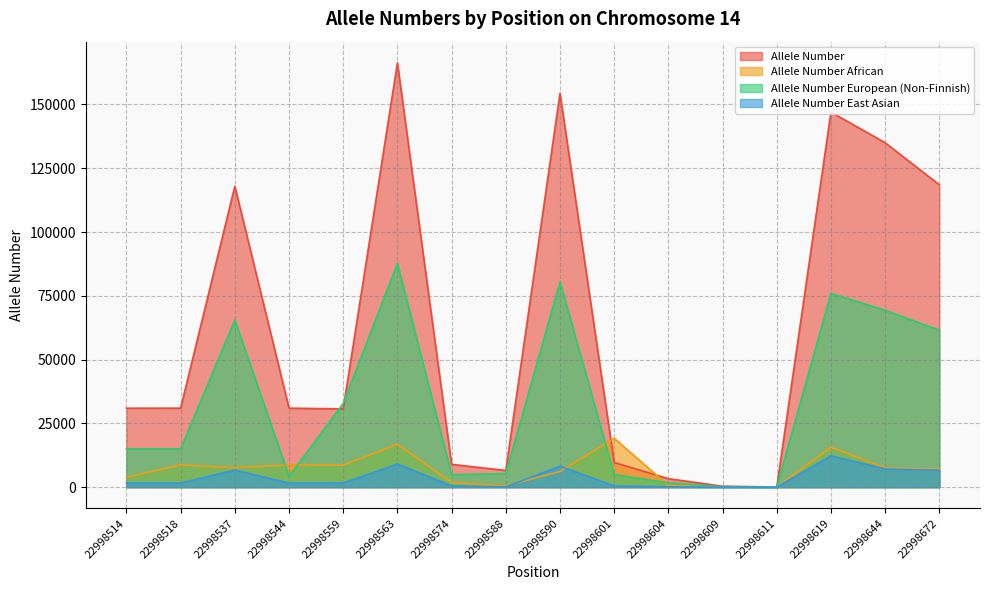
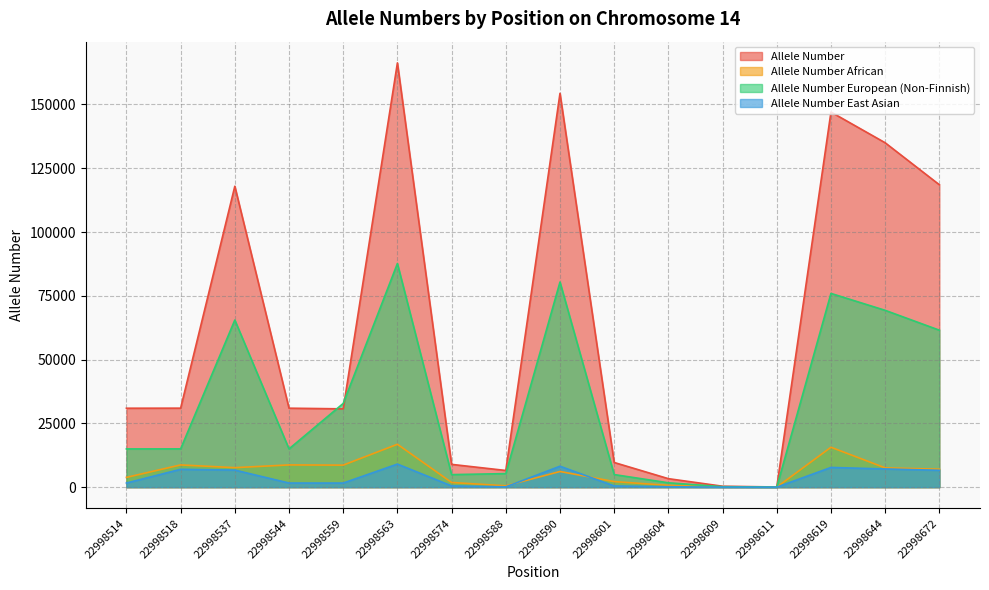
Allele Number East Asian, 22998518: 2000 -> 7000
Allele Number European (Non-Finnish), 22998544: 4000 -> 15000
Allele Number African, 22998601: 19000 -> 2000
Allele Number East Asian, 22998619: 12000 -> 8000
